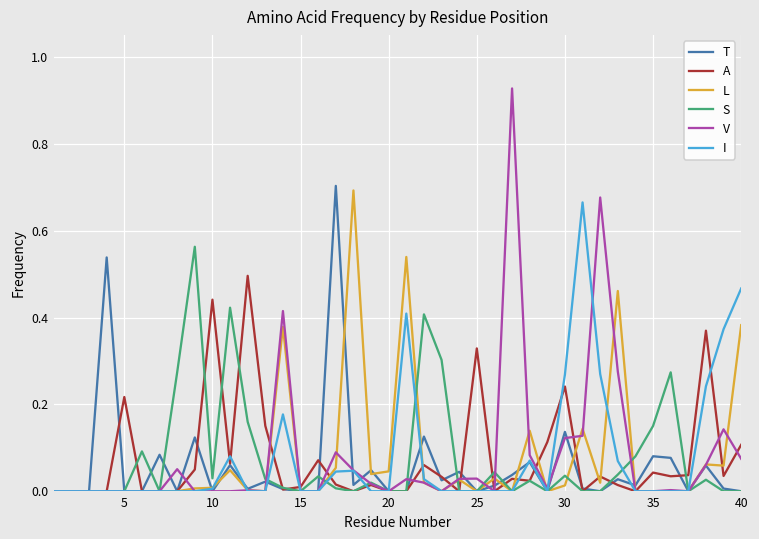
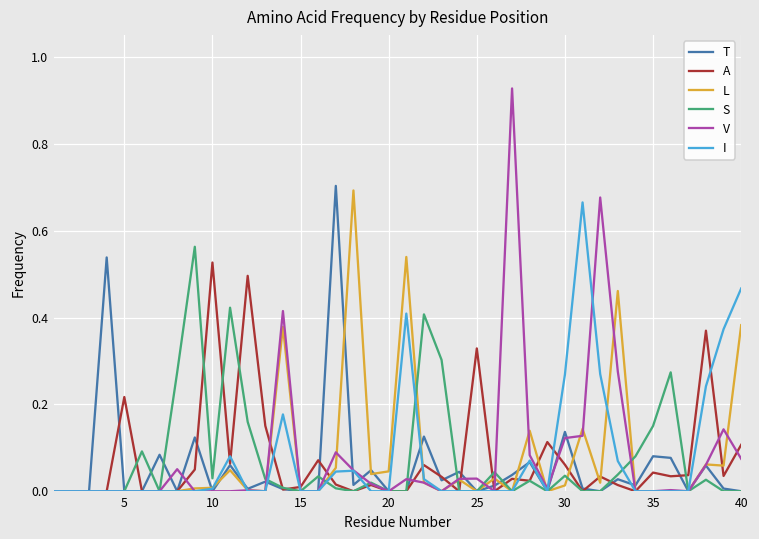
A, 10: 0.44 -> 0.53
A, 30: 0.24 -> 0.06
